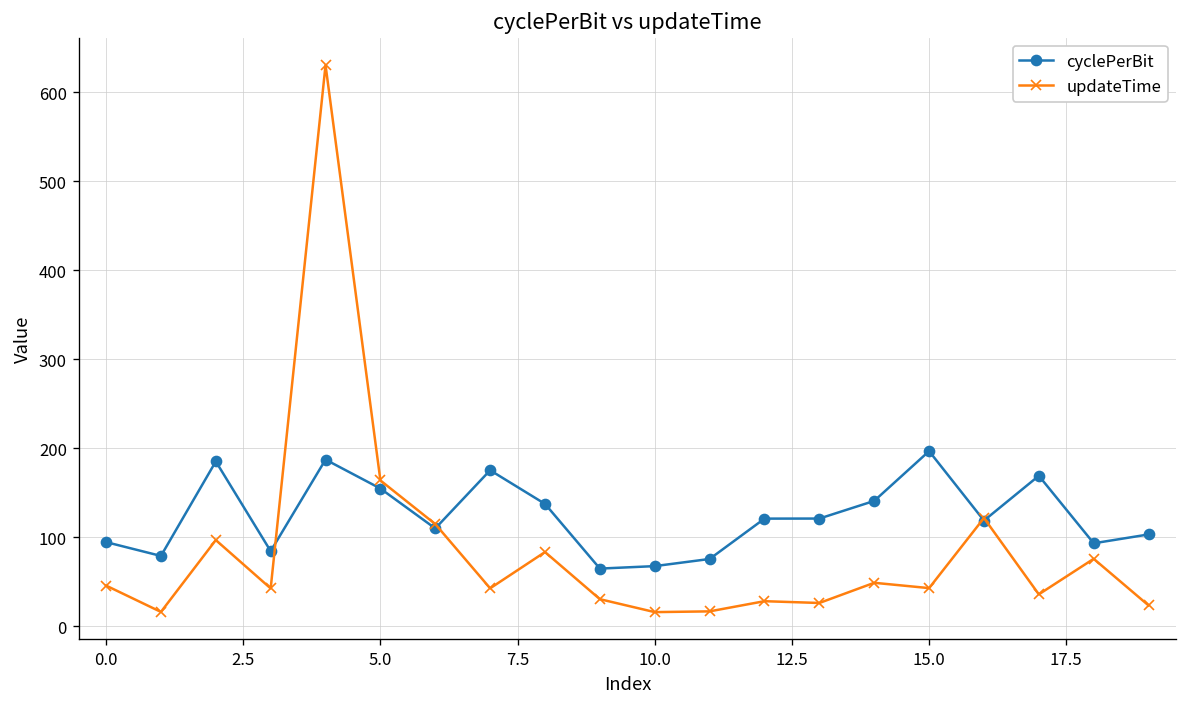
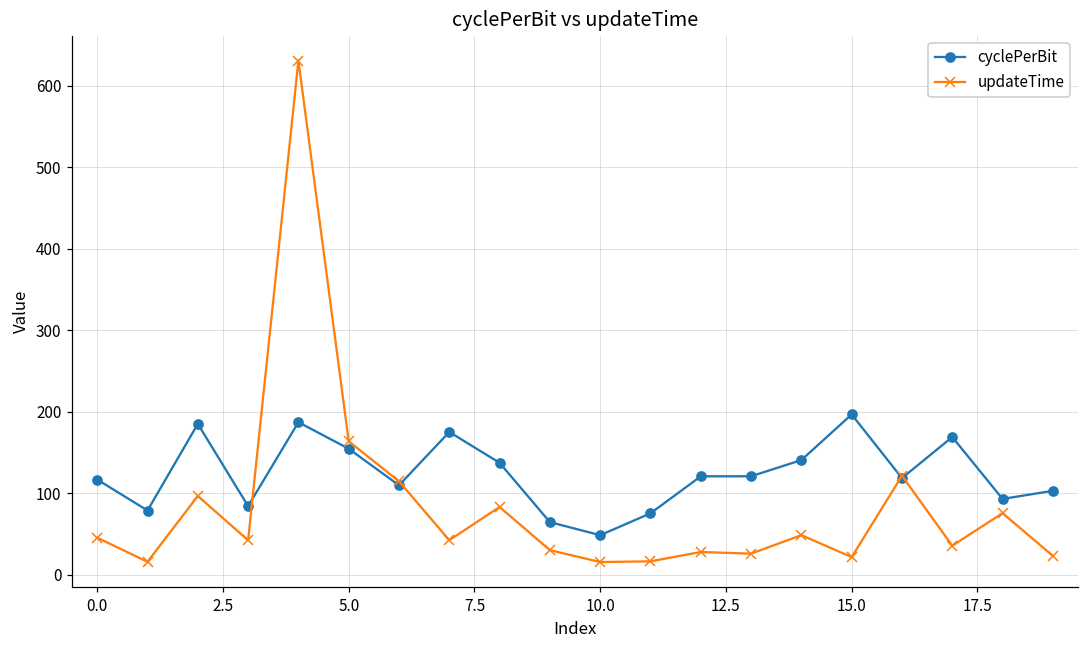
cyclePerBit, 0.0: 90 -> 120
cyclePerBit, 10.0: 70 -> 50
updateTime, 15.0: 40 -> 20
